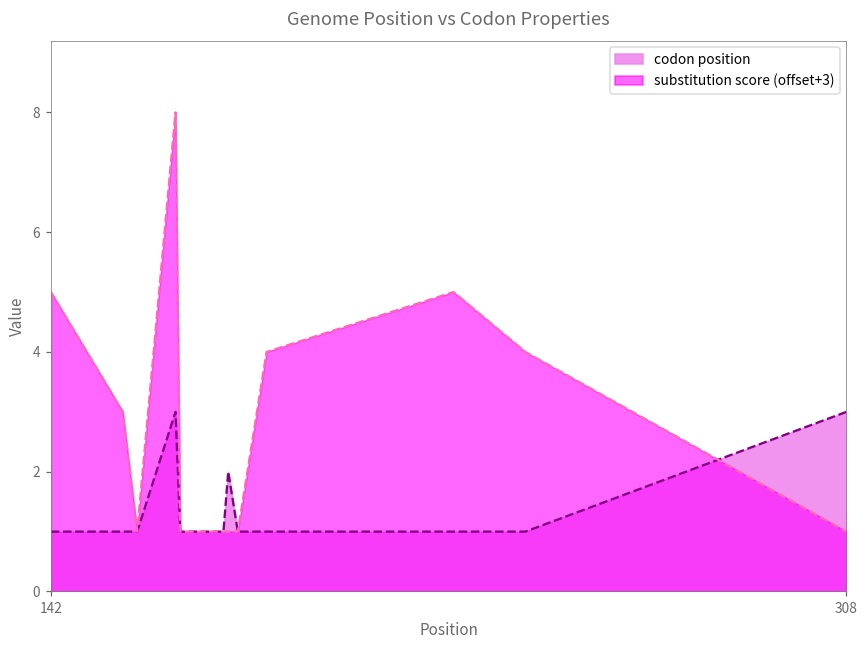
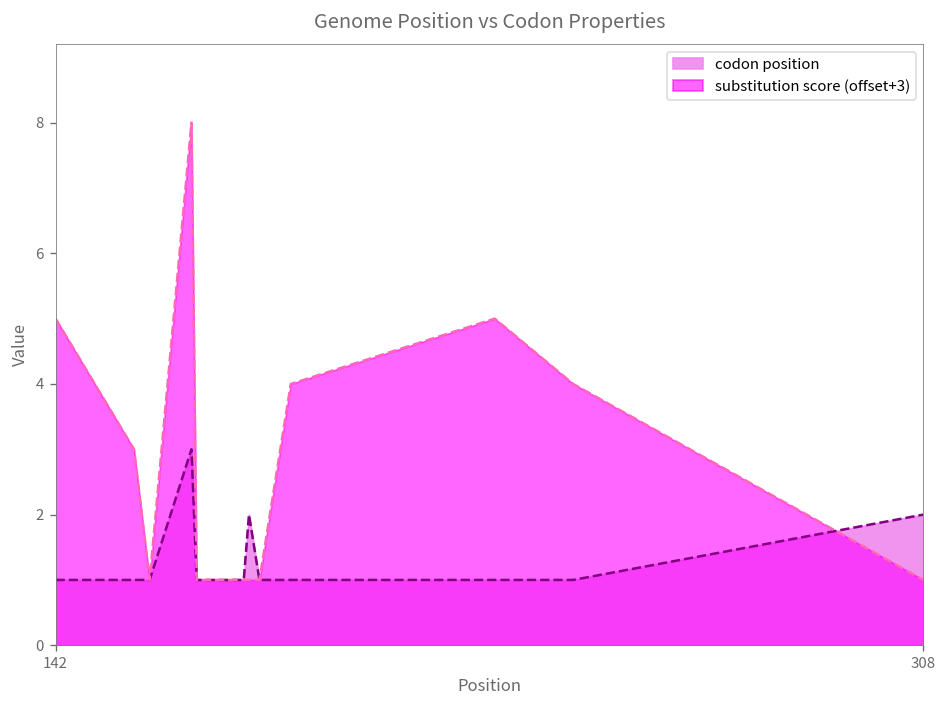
codon position, 308: 3 -> 2
